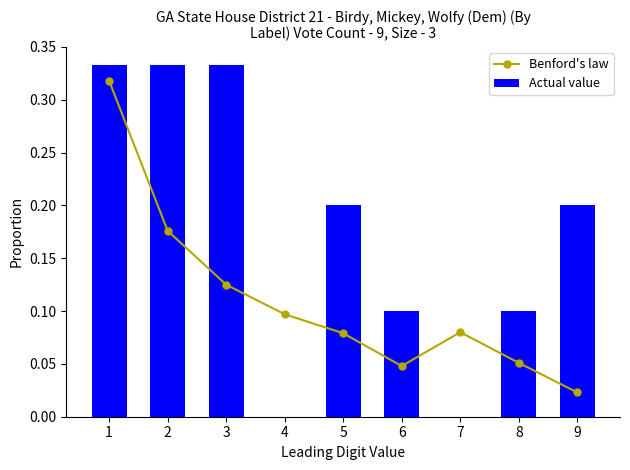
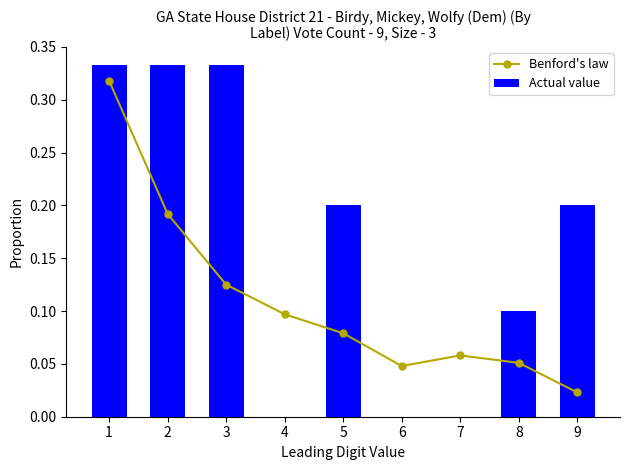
Benford's law, 2: 0.176 -> 0.192
Actual value, 6: 0.1 -> 0.0
Benford's law, 7: 0.080 -> 0.058
